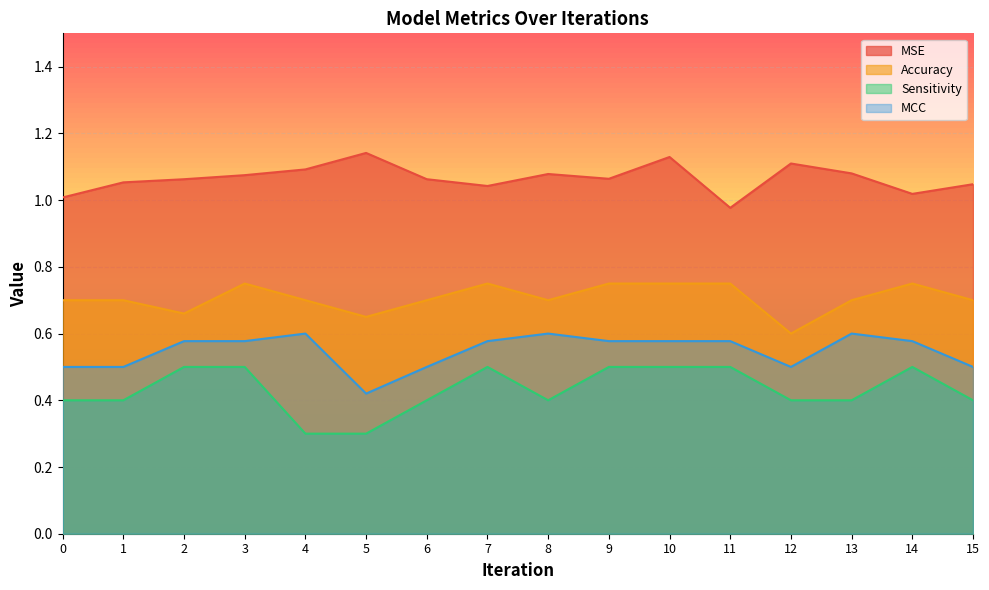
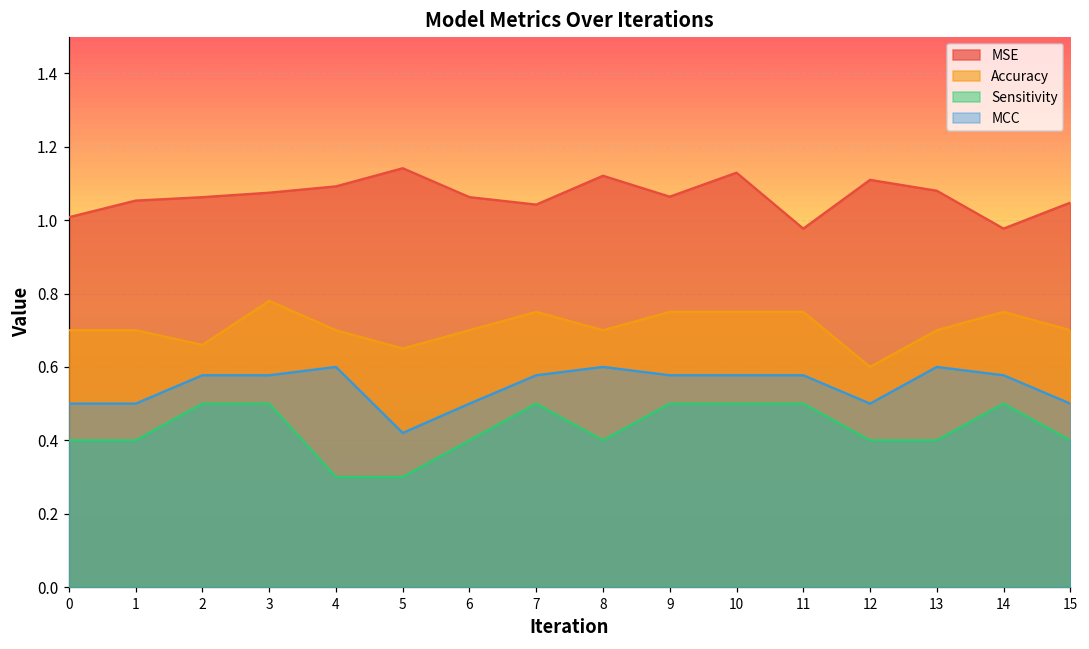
Accuracy, 3: 0.75 -> 0.78
MSE, 8: 1.08 -> 1.12
MSE, 14: 1.02 -> 0.98
